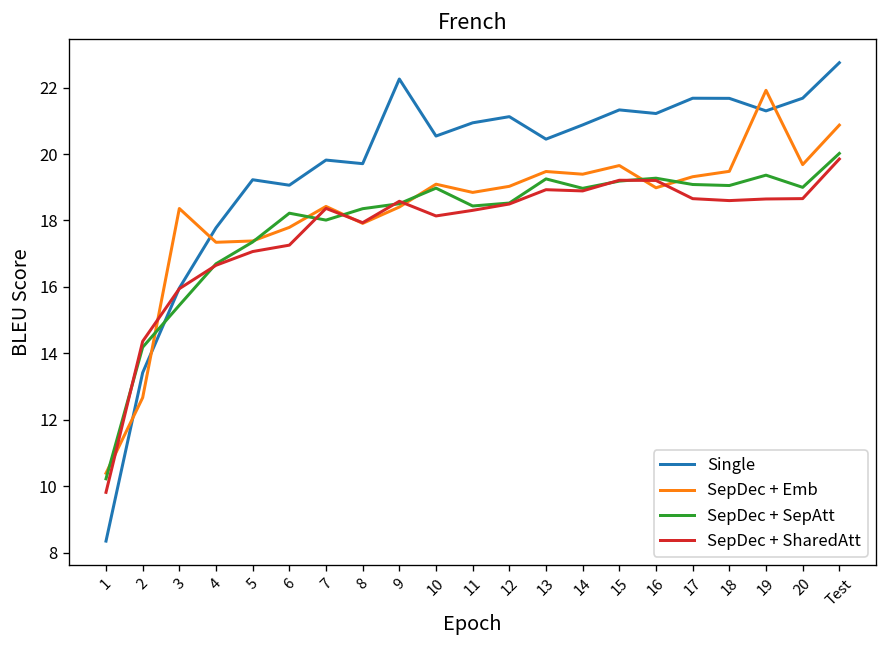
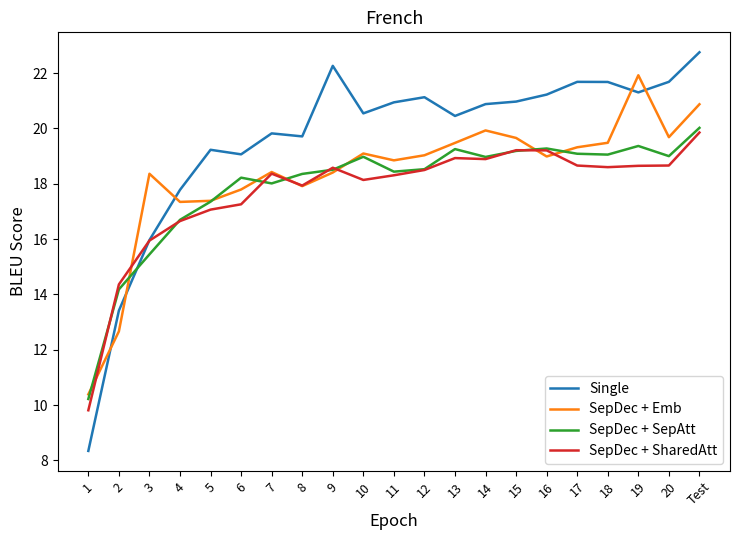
SepDec + Emb, 14: 19.4 -> 19.9
Single, 15: 21.3 -> 21.0
